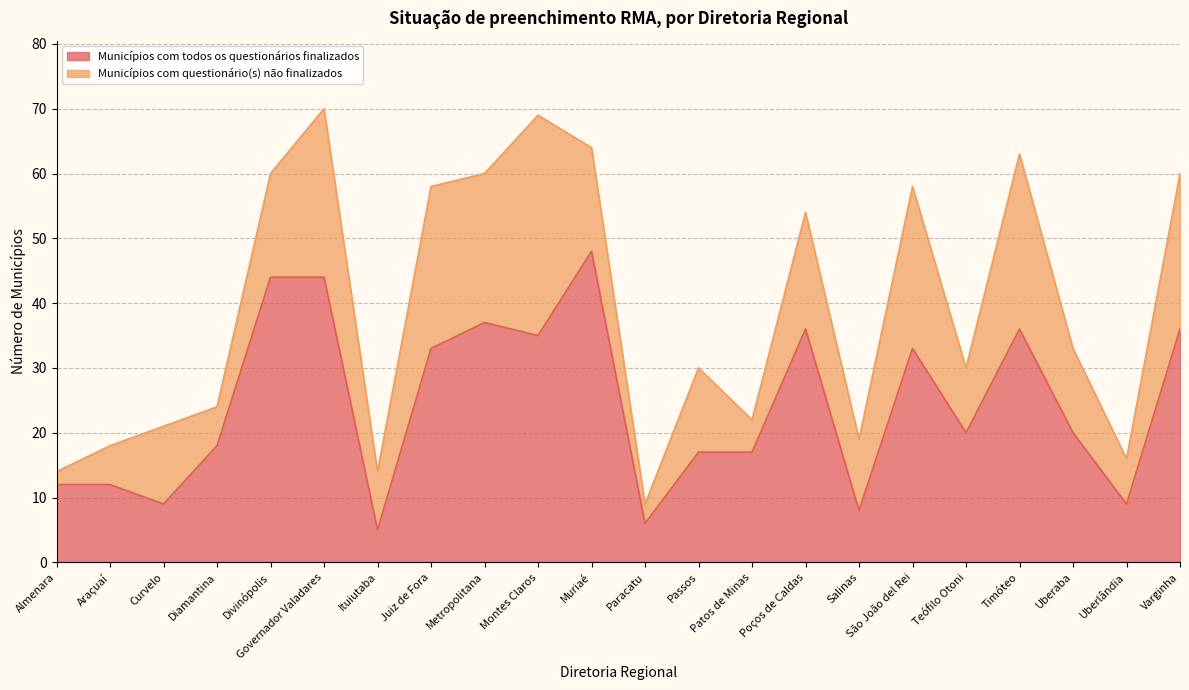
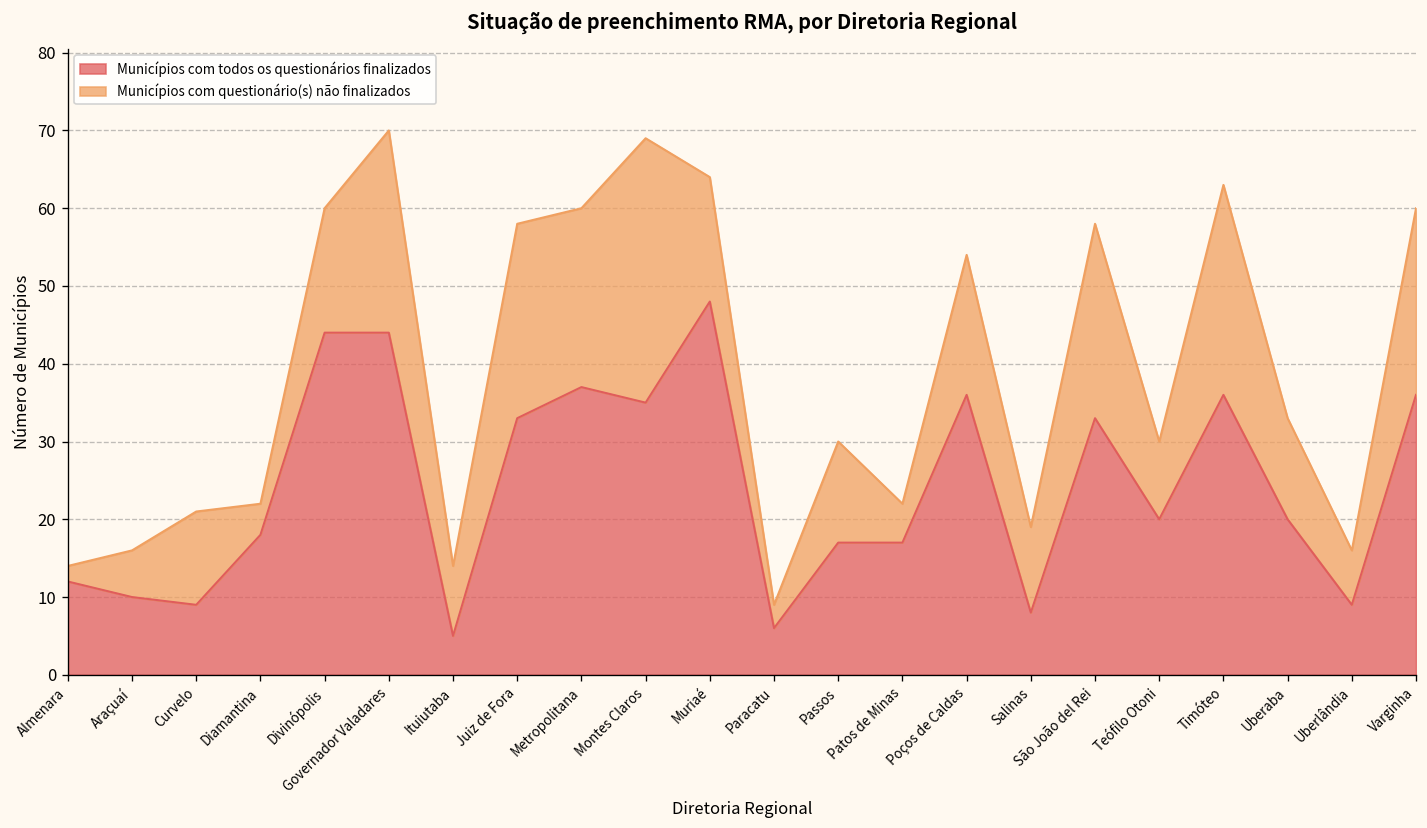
Municípios com todos os questionários finalizados, Araçuaí: 12 -> 10
Municípios com questionário(s) não finalizados, Diamantina: 6 -> 4
